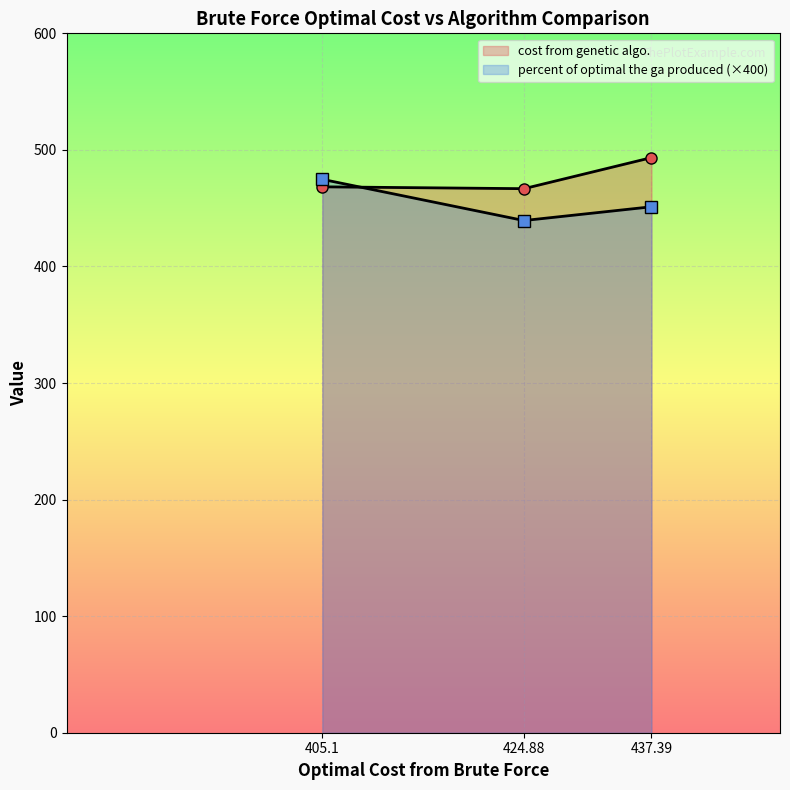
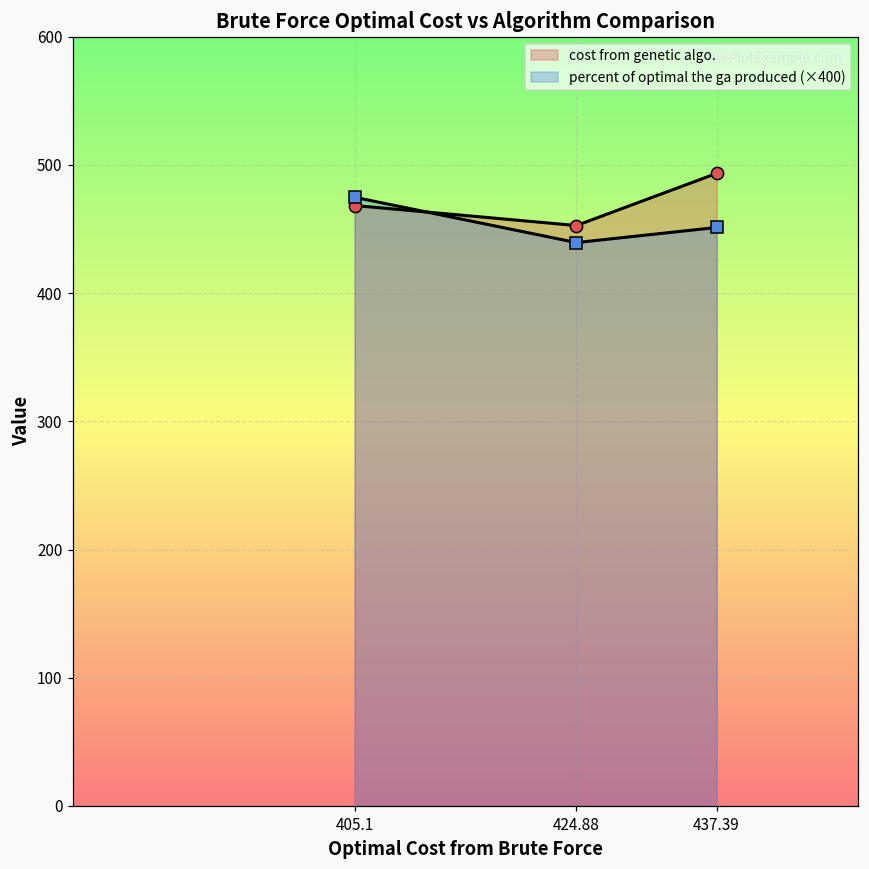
cost from genetic algo., 424.88: 467 -> 453
